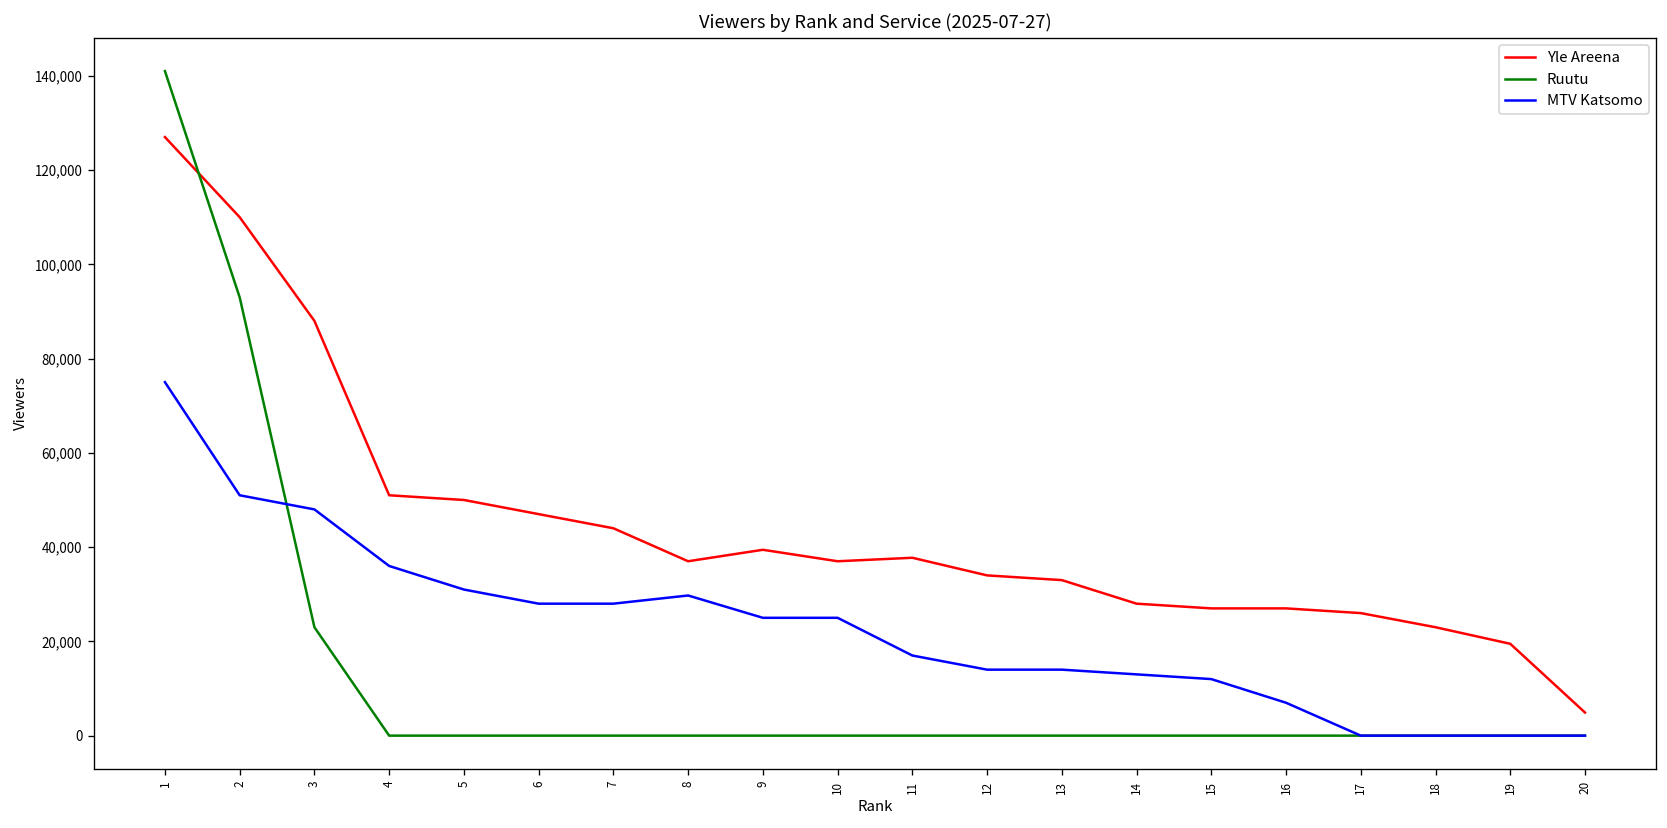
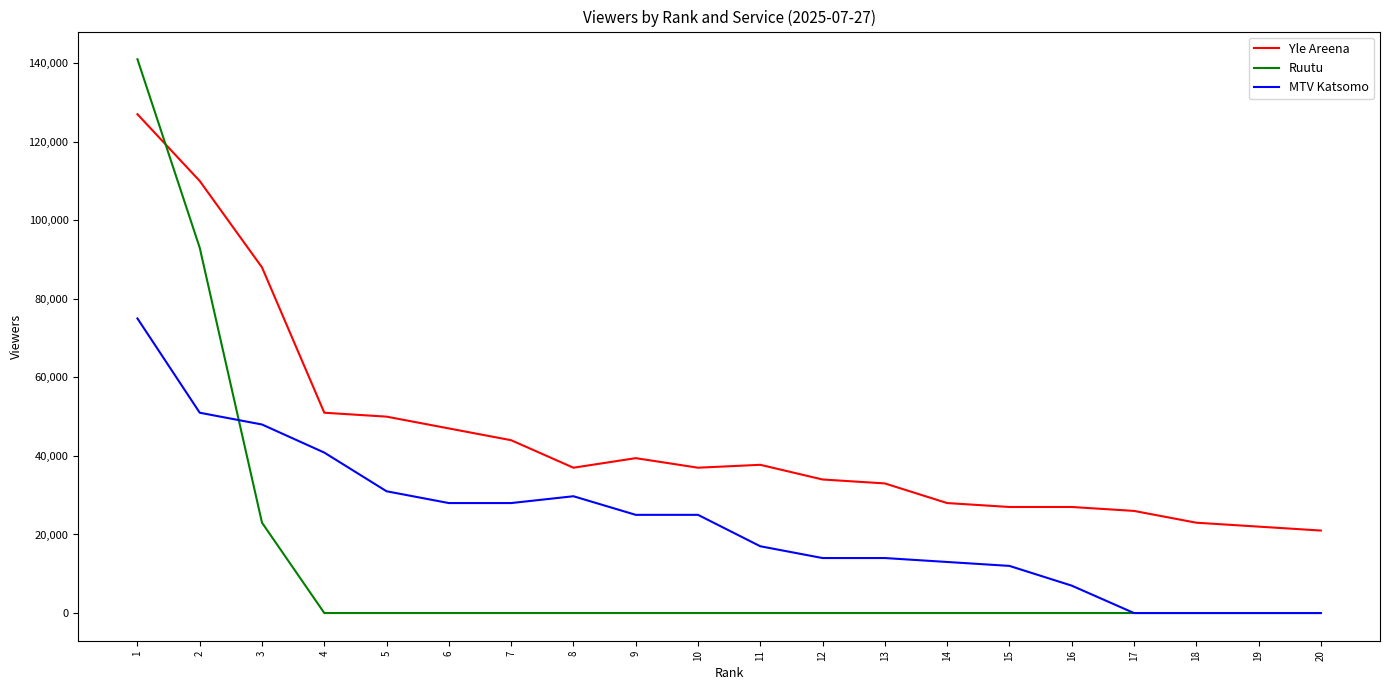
MTV Katsomo, 4: 36,000 -> 41,000
Yle Areena, 19: 19,000 -> 22,000
Yle Areena, 20: 5,000 -> 21,000
